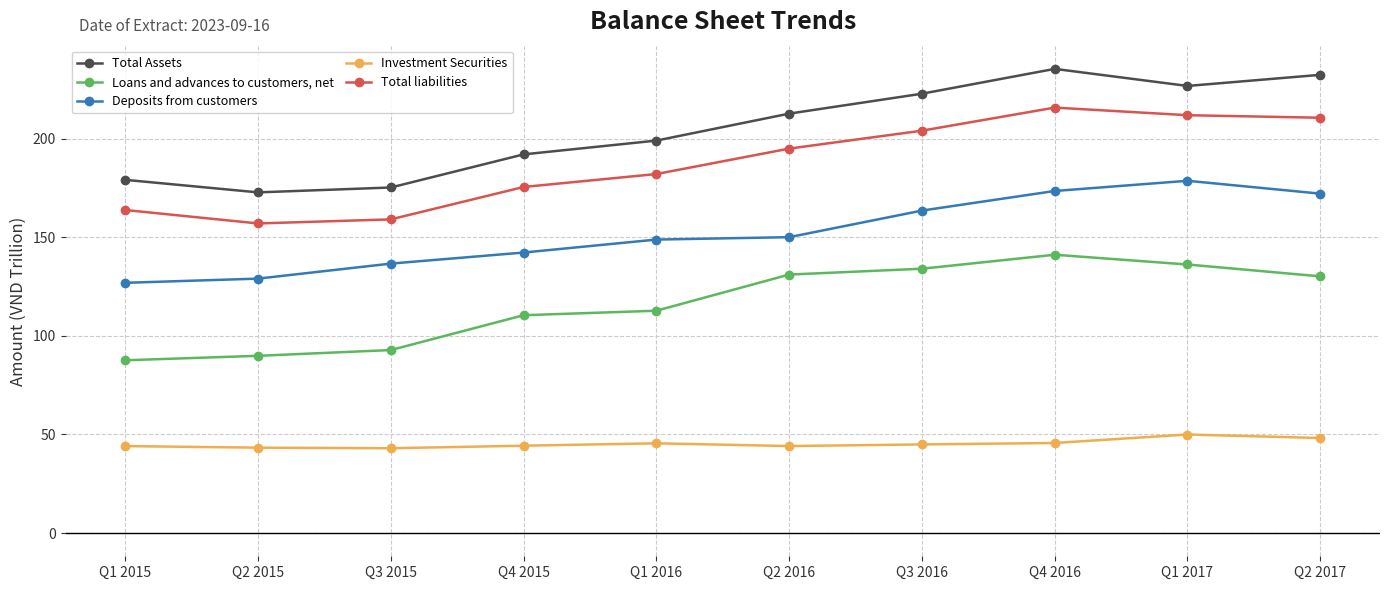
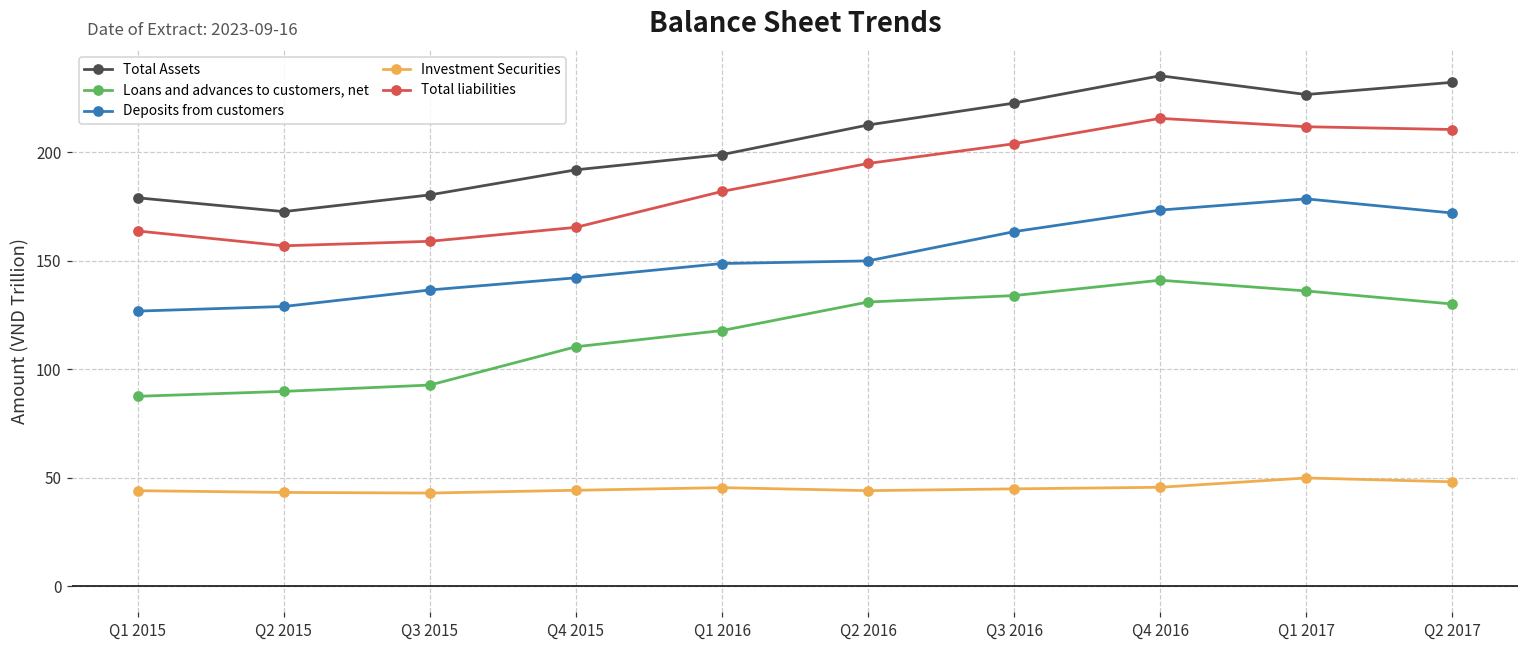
Total Assets, Q3 2015: 175 -> 180
Total liabilities, Q4 2015: 175 -> 166
Loans and advances to customers, net, Q1 2016: 113 -> 118
